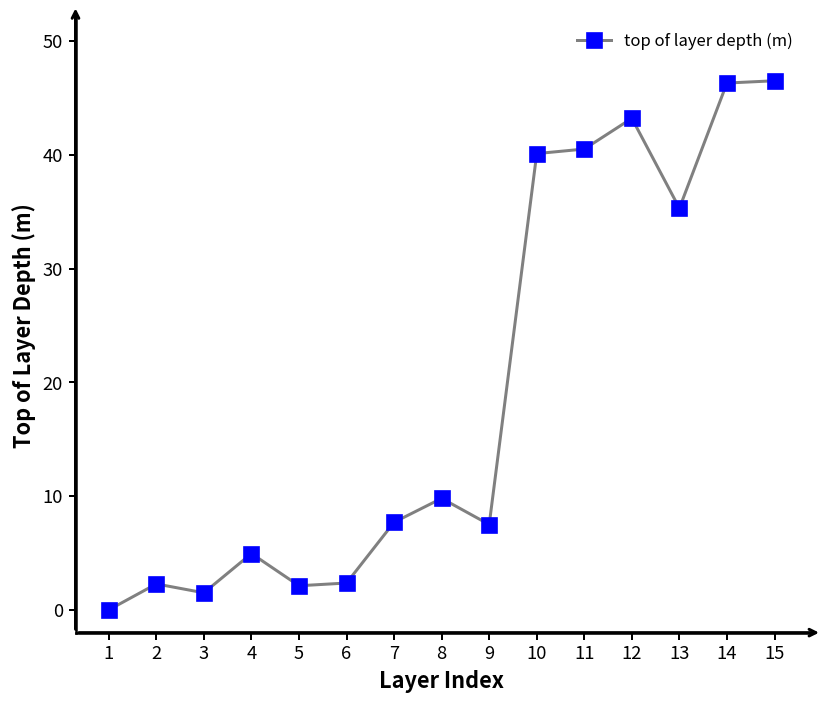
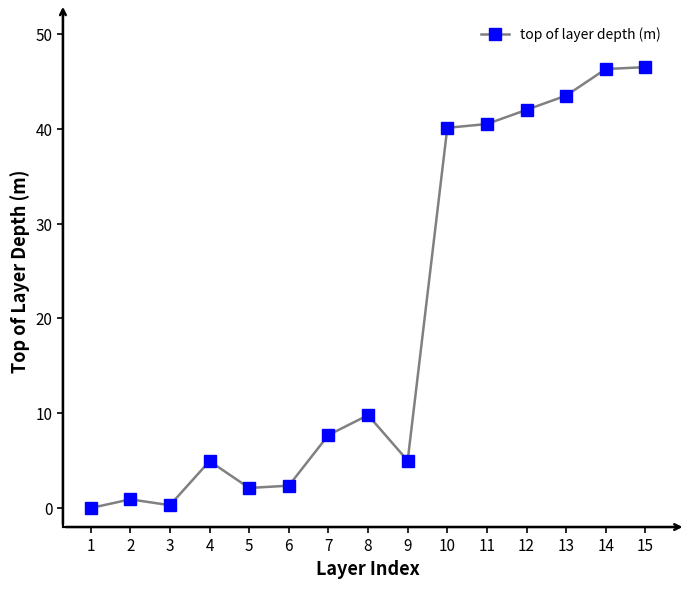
2: 2 -> 1
3: 2 -> 0
9: 8 -> 5
12: 43 -> 42
13: 35 -> 44
